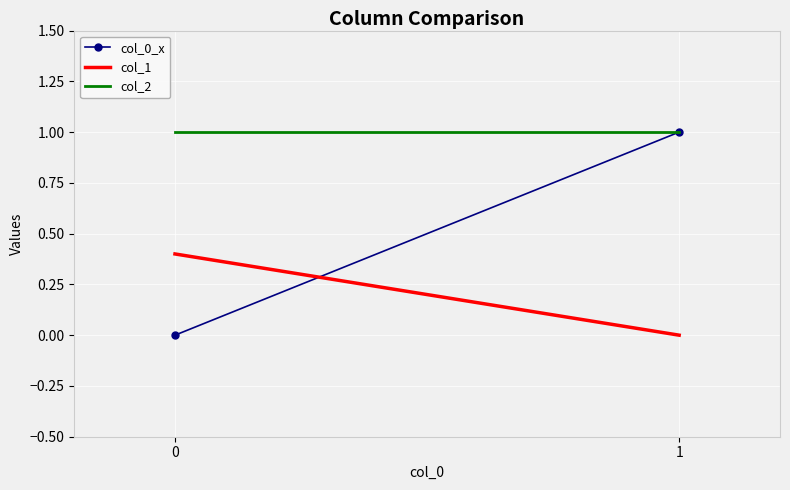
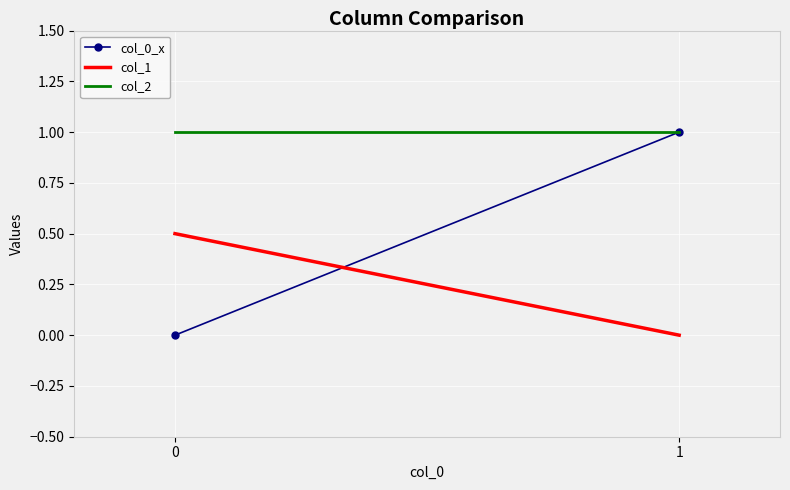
col_1, 0: 0.4 -> 0.5
